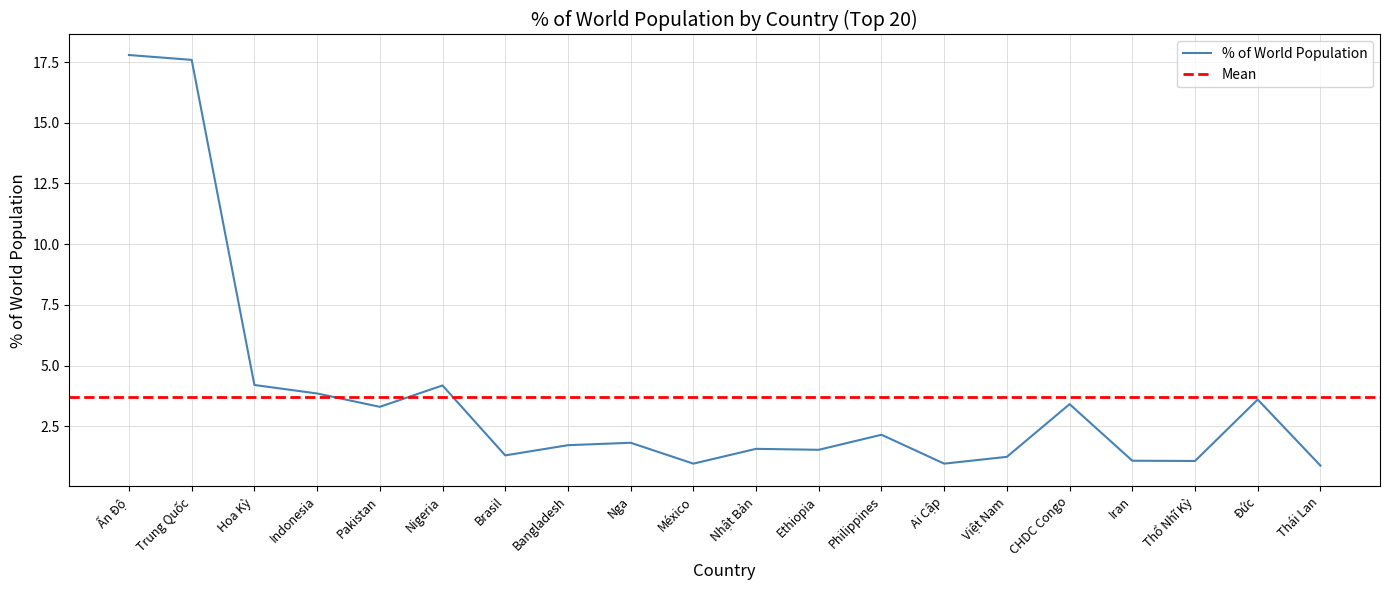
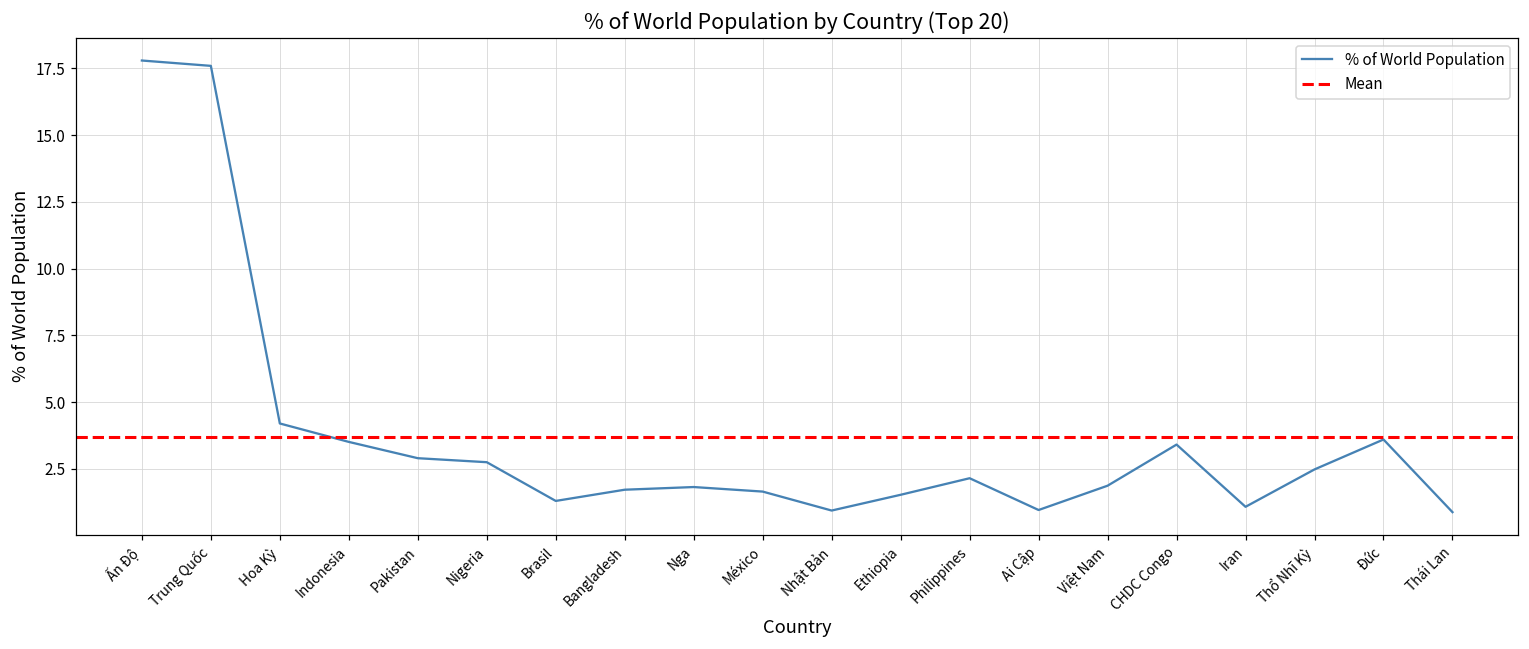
Indonesia: 3.9 -> 3.5
Pakistan: 3.3 -> 2.9
Nigeria: 4.2 -> 2.8
México: 1.0 -> 1.7
Nhật Bản: 1.6 -> 0.9
Việt Nam: 1.2 -> 1.9
Thổ Nhĩ Kỳ: 1.1 -> 2.5
